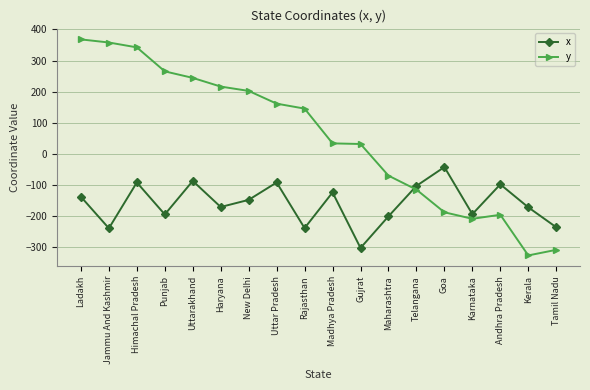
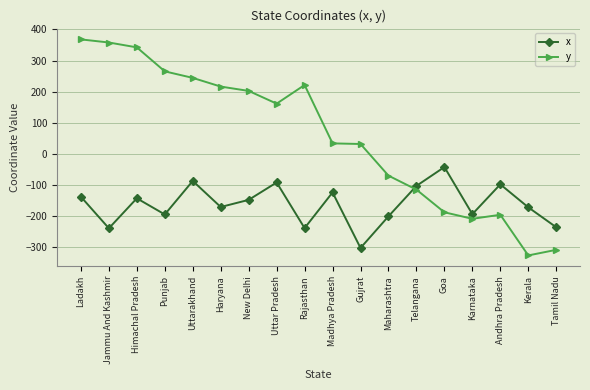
x, Himachal Pradesh: -90 -> -140
y, Rajasthan: 150 -> 220
